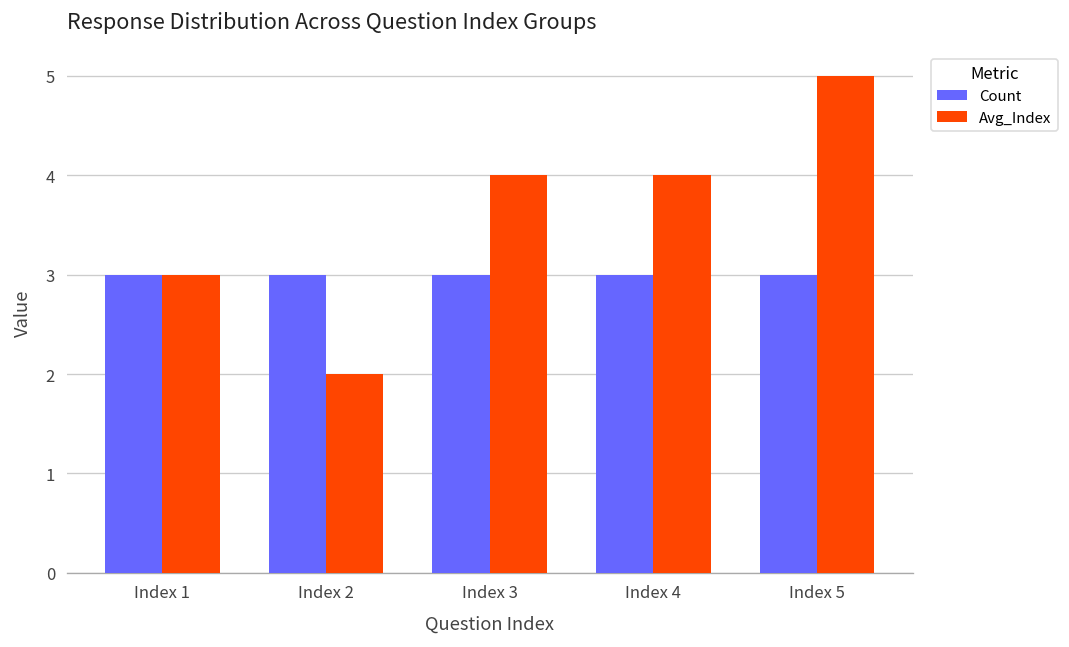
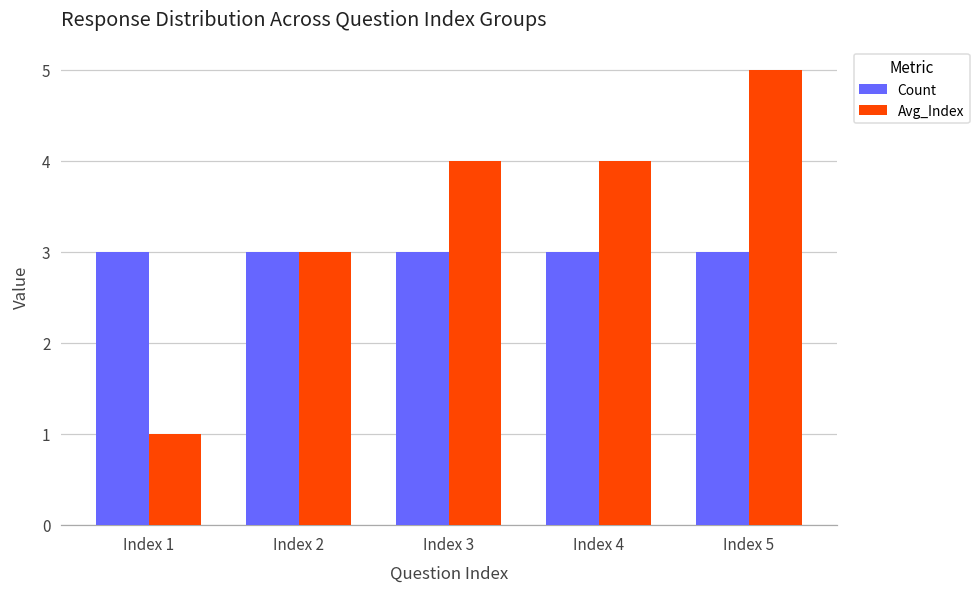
Avg_Index, Index 1: 3 -> 1
Avg_Index, Index 2: 2 -> 3
